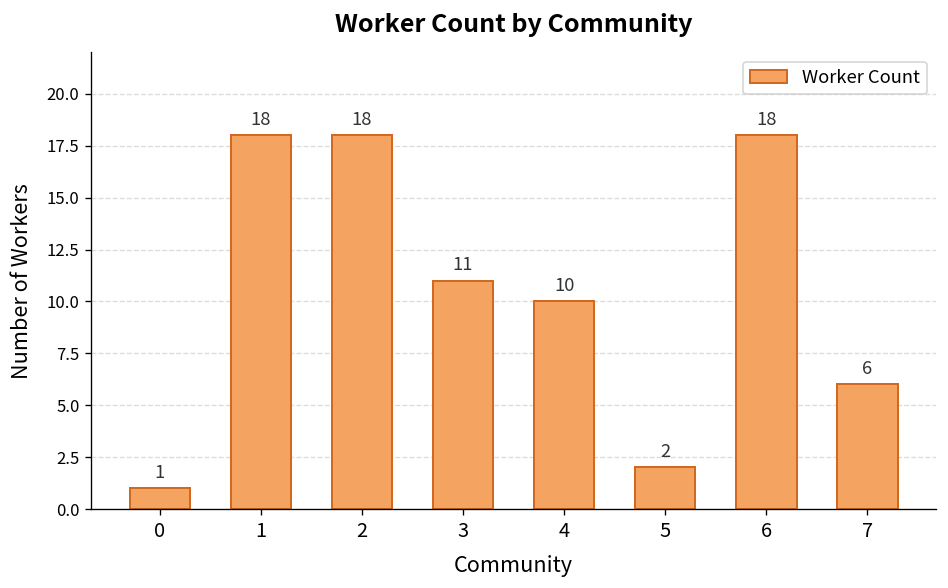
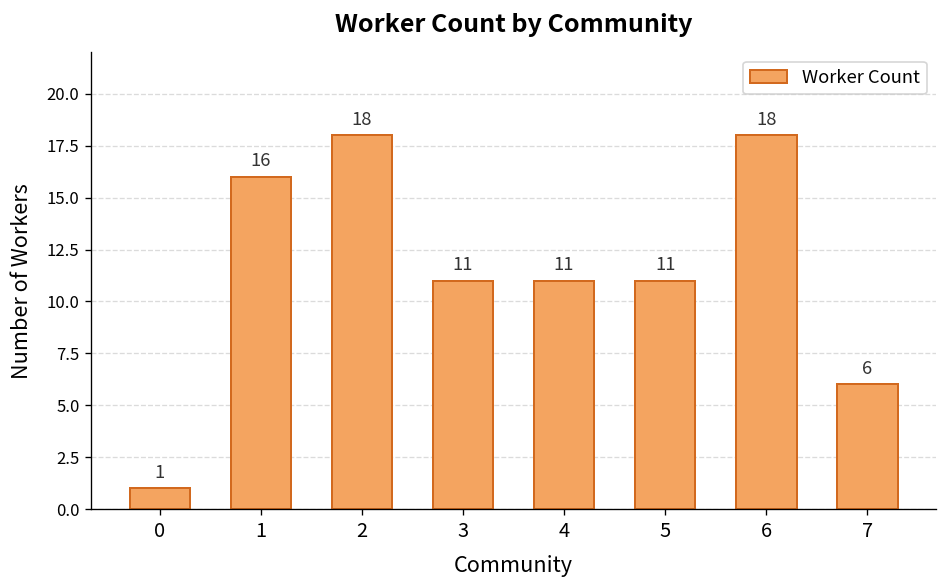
1: 18 -> 16
4: 10 -> 11
5: 2 -> 11
